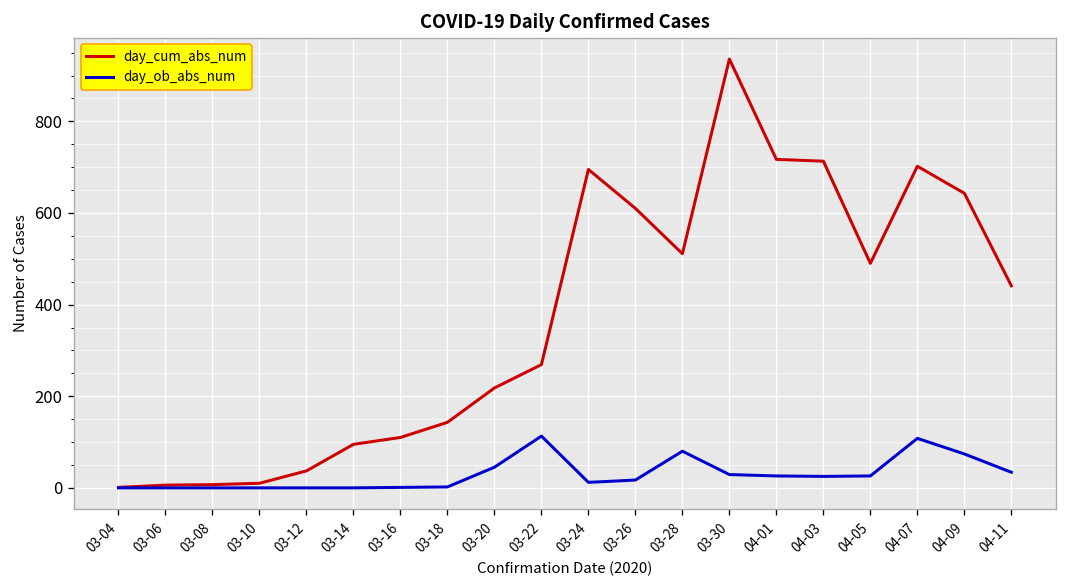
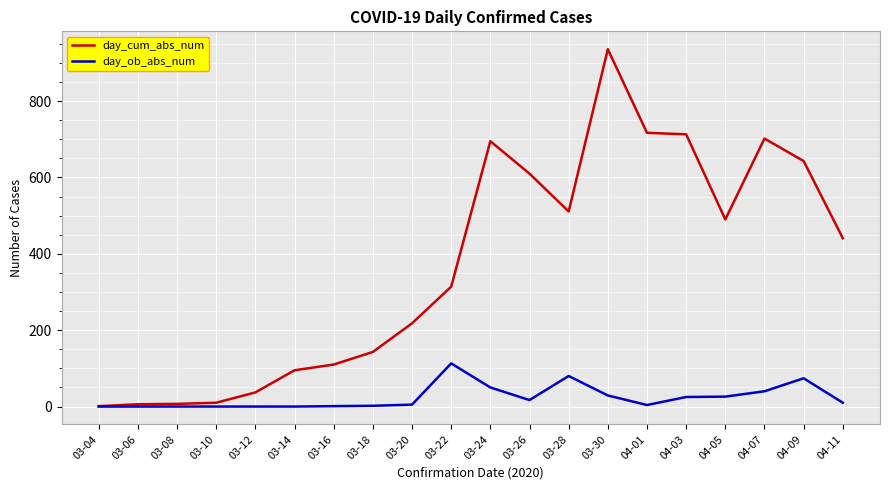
day_ob_abs_num, 03-20: 50 -> 10
day_cum_abs_num, 03-22: 270 -> 310
day_ob_abs_num, 03-24: 10 -> 50
day_ob_abs_num, 04-01: 30 -> 0
day_ob_abs_num, 04-07: 110 -> 40
day_ob_abs_num, 04-11: 30 -> 10
